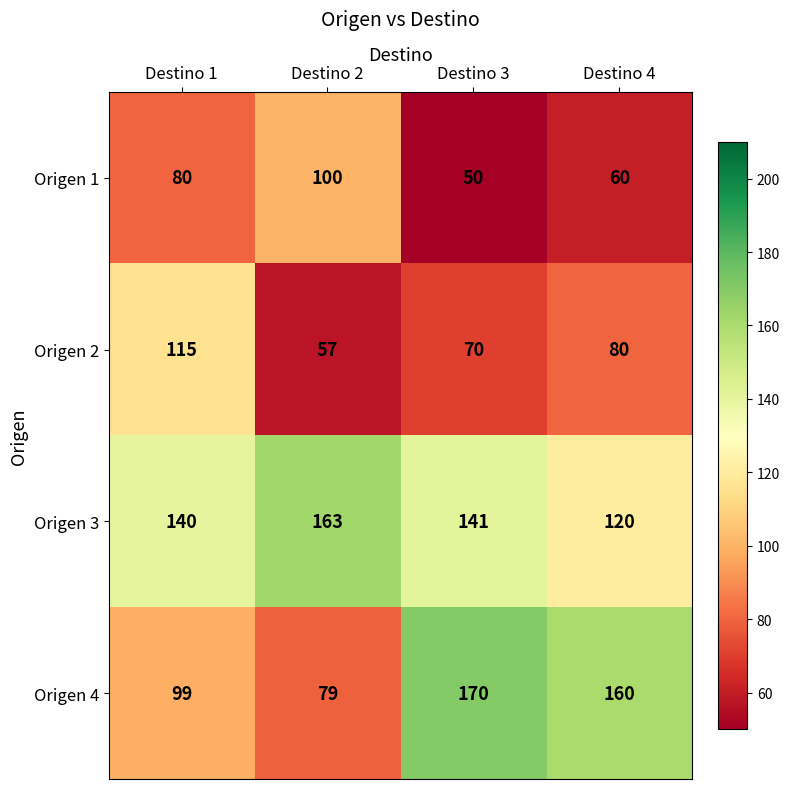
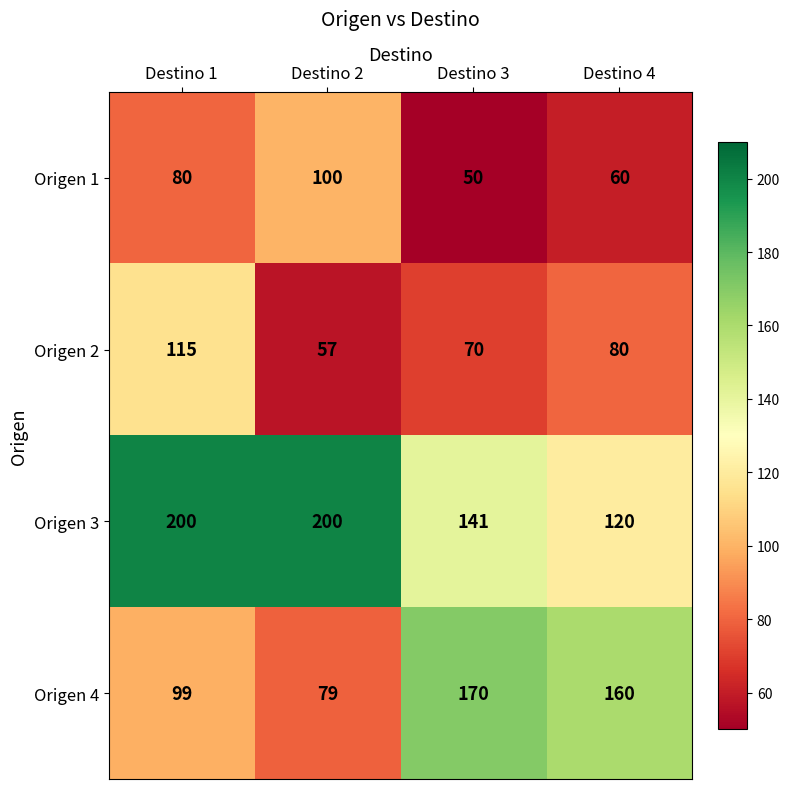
Origen 3, Destino 1: 140 -> 200
Origen 3, Destino 2: 163 -> 200
